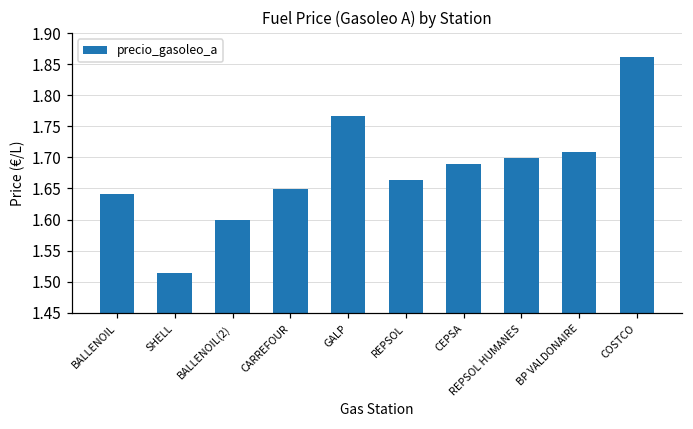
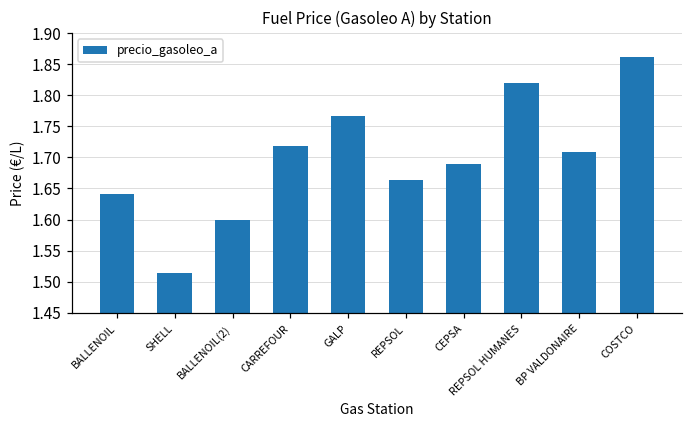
CARREFOUR: 1.65 -> 1.72
REPSOL HUMANES: 1.70 -> 1.82
